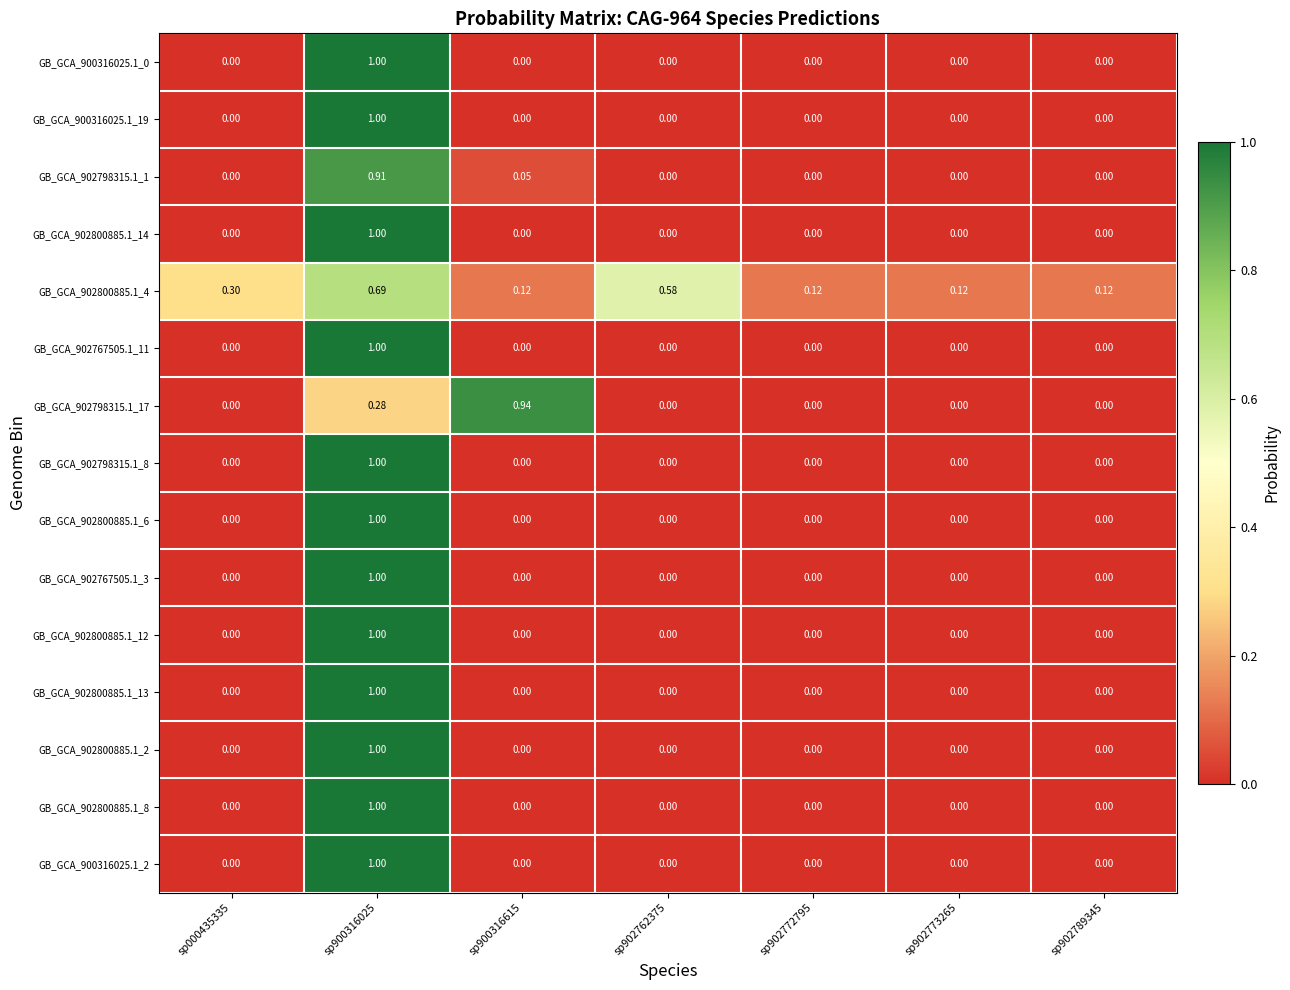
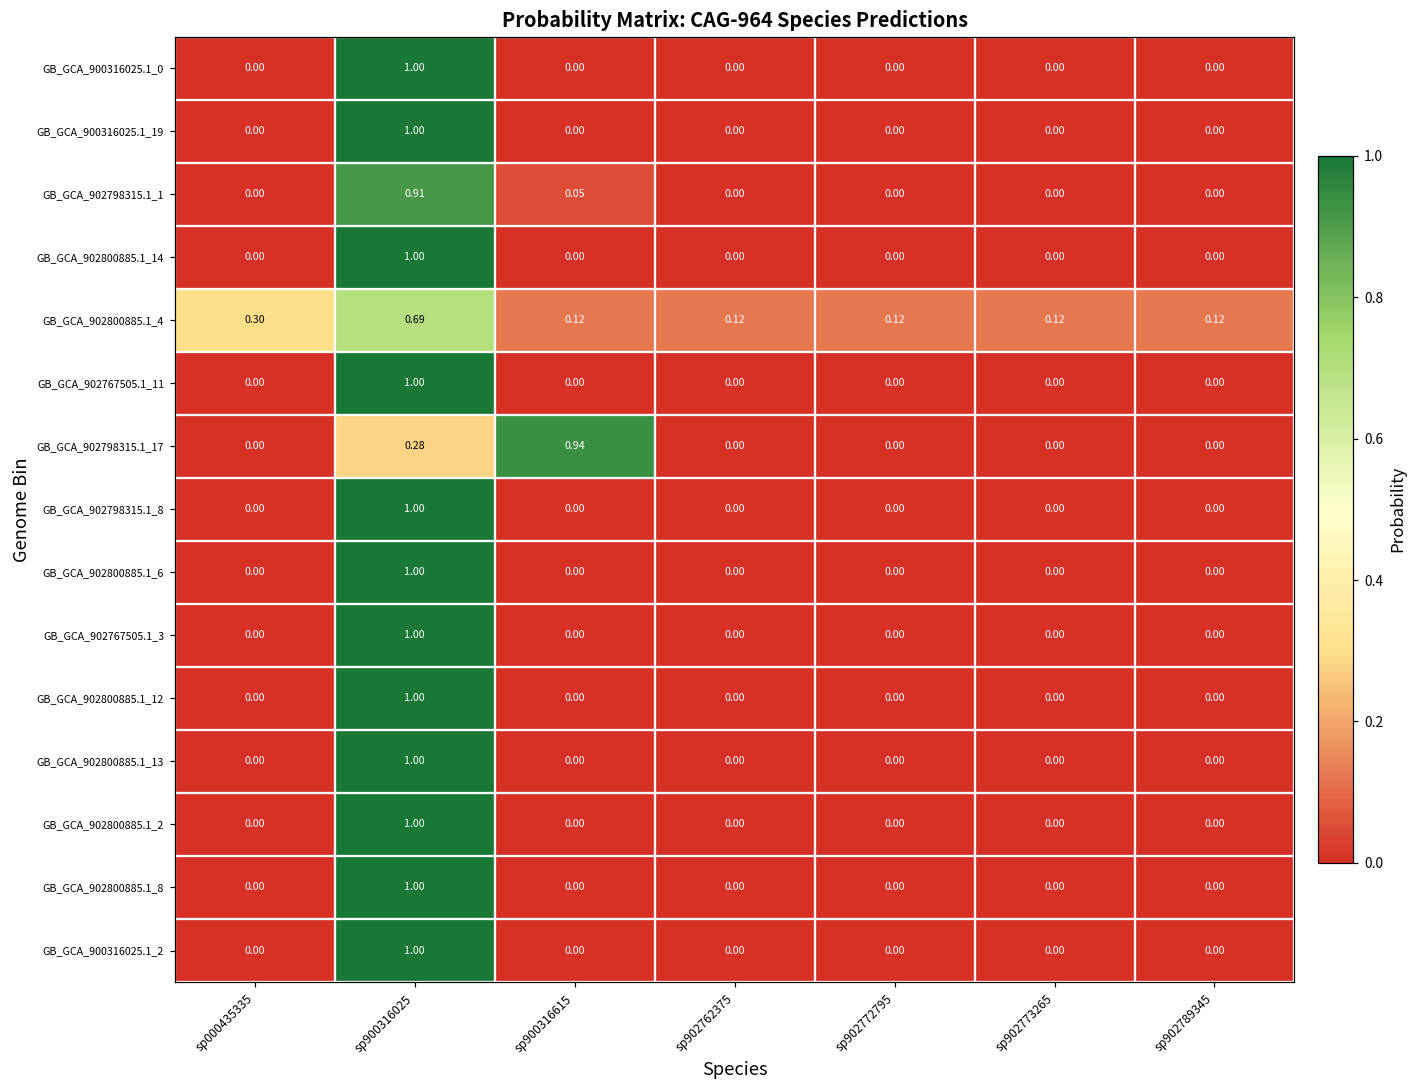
GB_GCA_902800885.1_4, sp902762375: 0.58 -> 0.12
